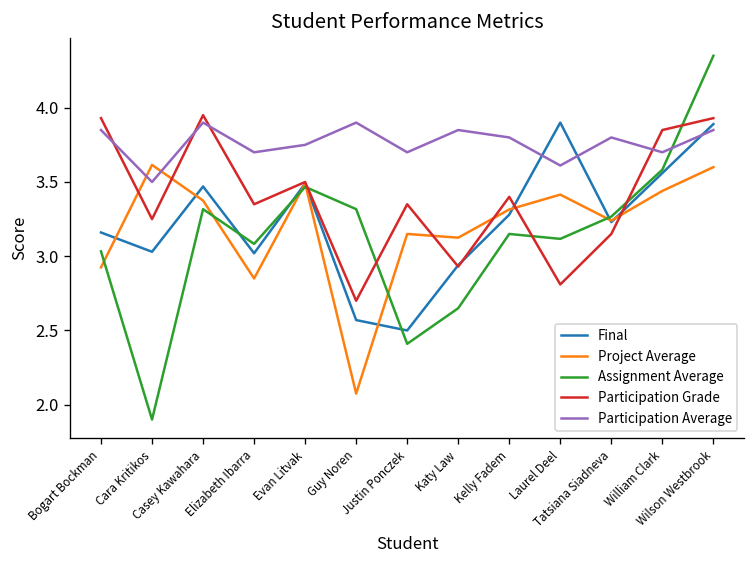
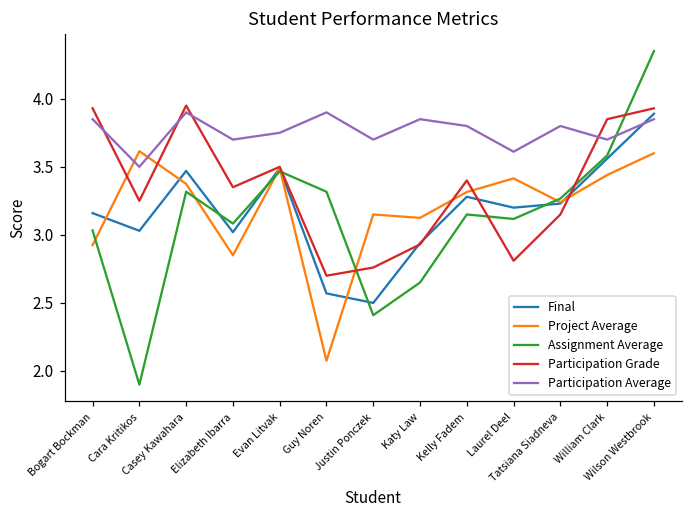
Participation Grade, Justin Ponczek: 3.35 -> 2.76
Final, Laurel Deel: 3.9 -> 3.2
